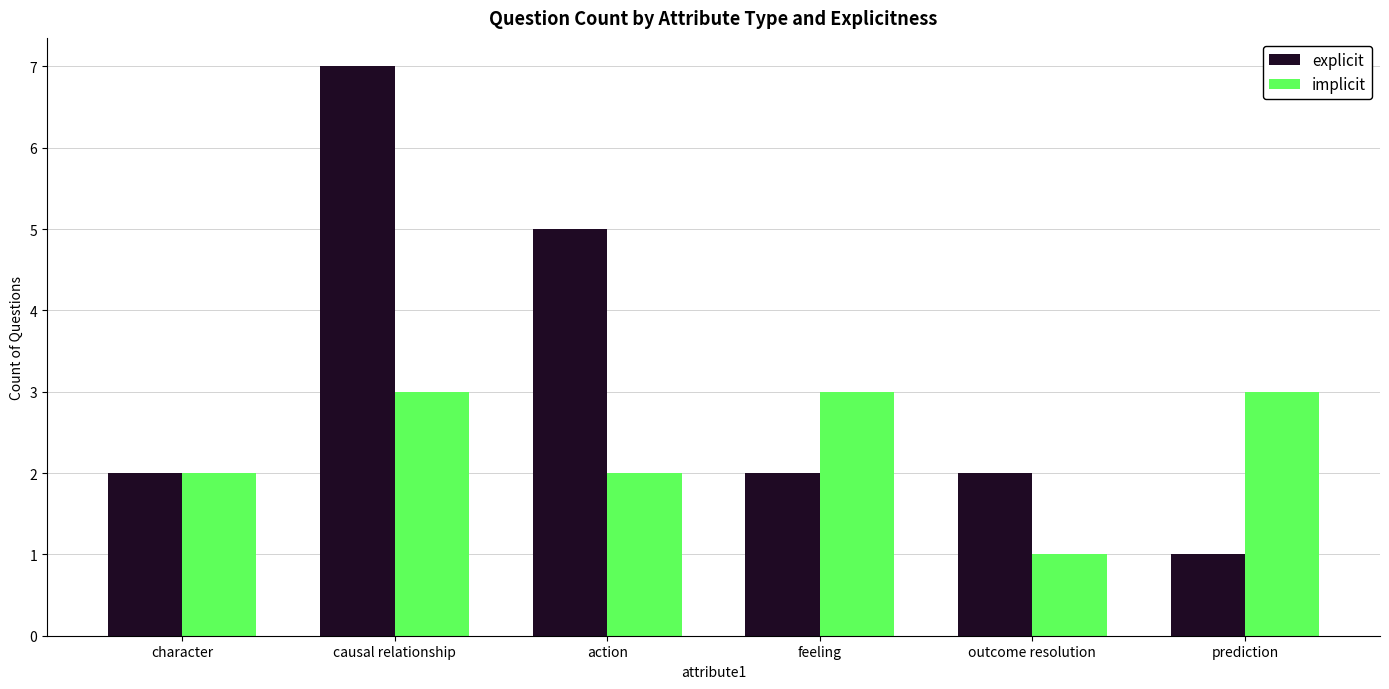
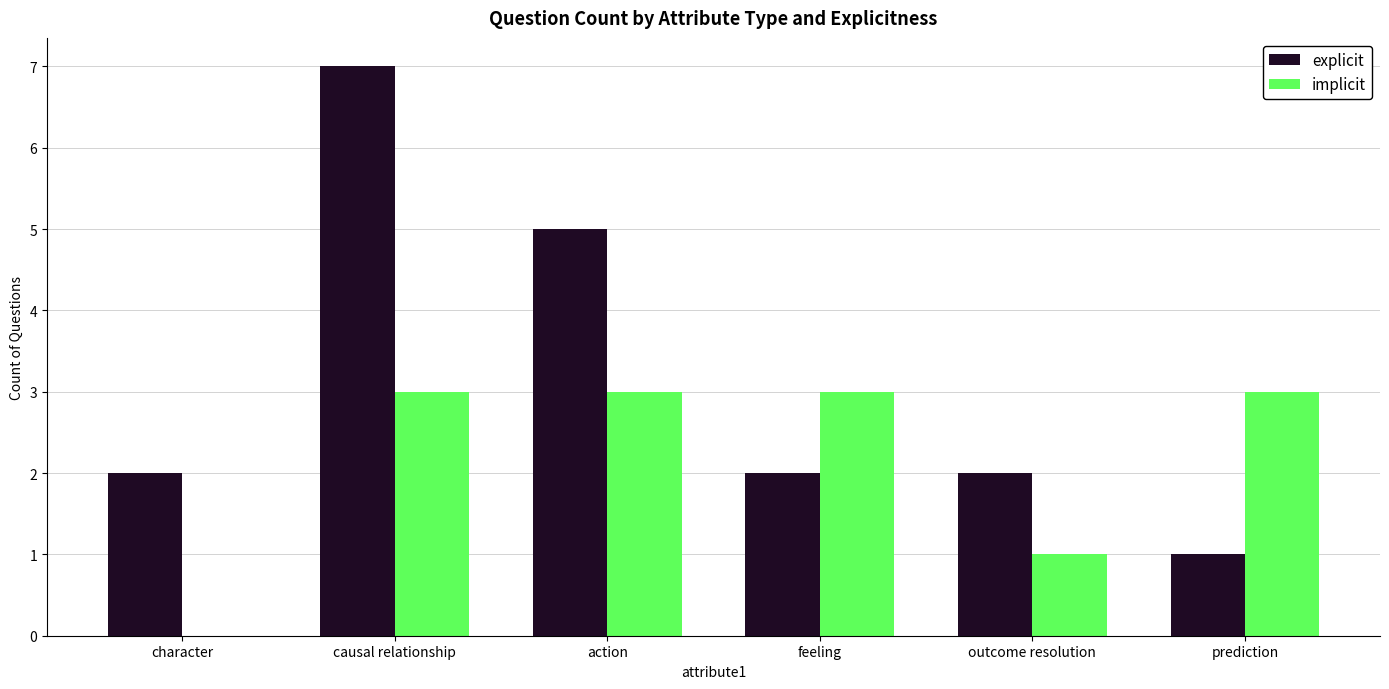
implicit, character: 2 -> 0
implicit, action: 2 -> 3
